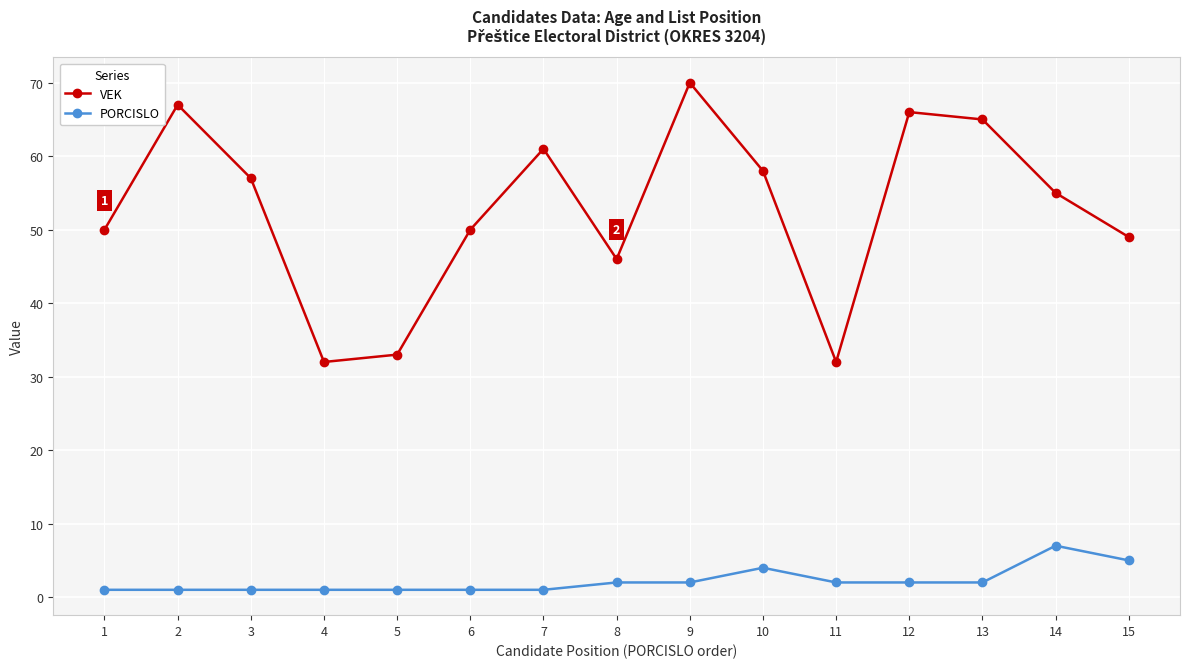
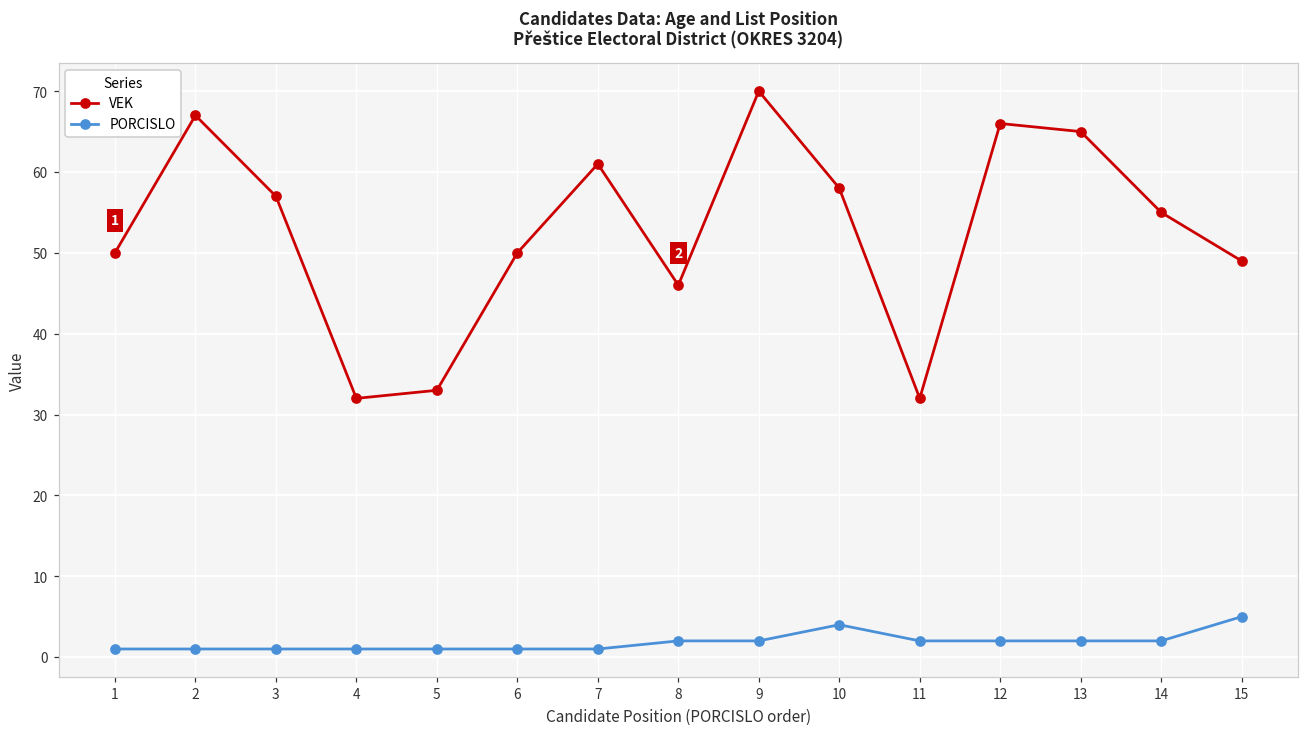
PORCISLO, 14: 7 -> 2
